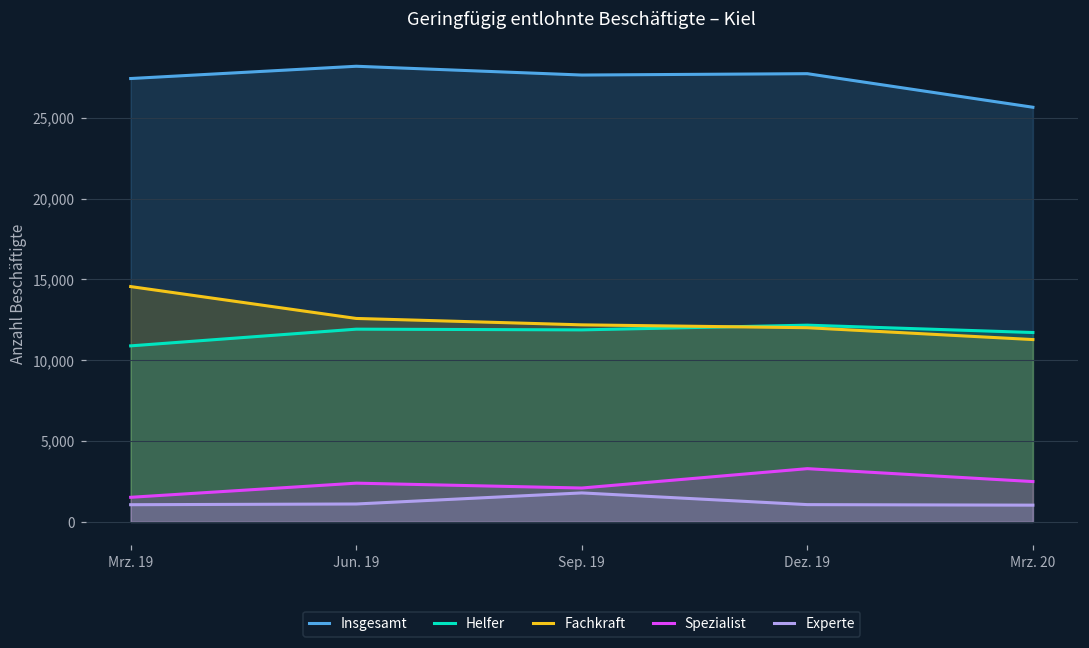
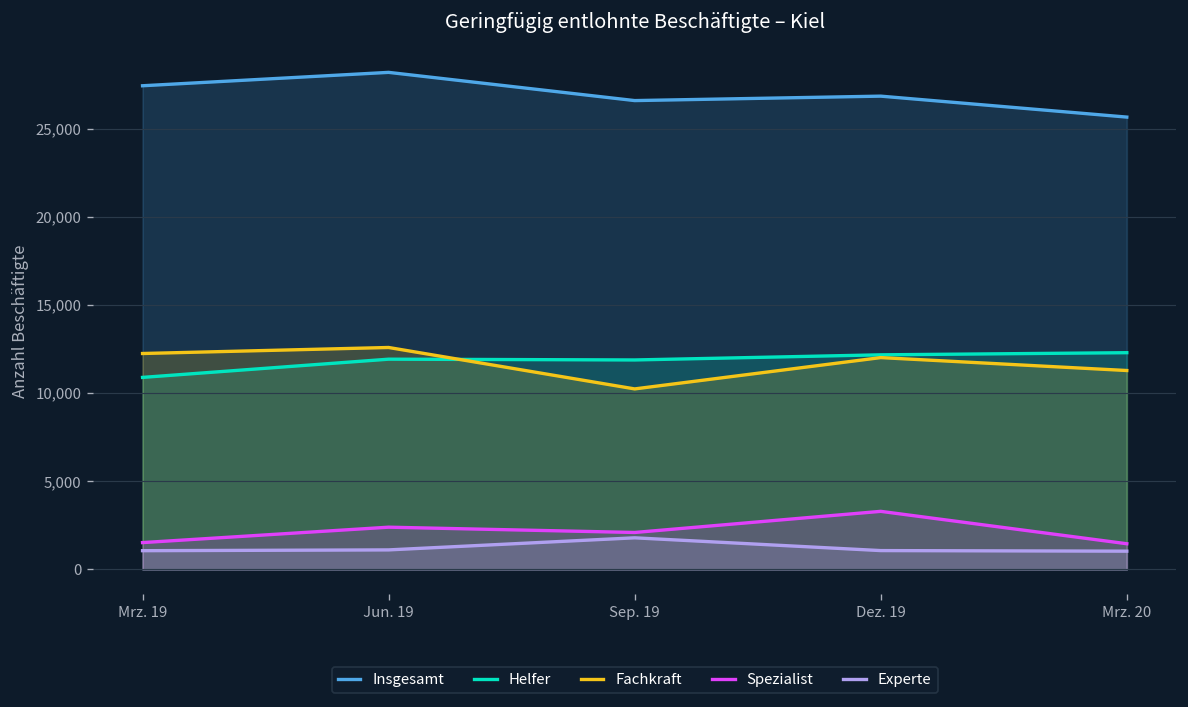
Fachkraft, Mrz. 19: 14,600 -> 12,200
Insgesamt, Sep. 19: 27,600 -> 26,600
Fachkraft, Sep. 19: 12,200 -> 10,200
Insgesamt, Dez. 19: 27,700 -> 26,800
Helfer, Mrz. 20: 11,700 -> 12,300
Spezialist, Mrz. 20: 2,500 -> 1,500
